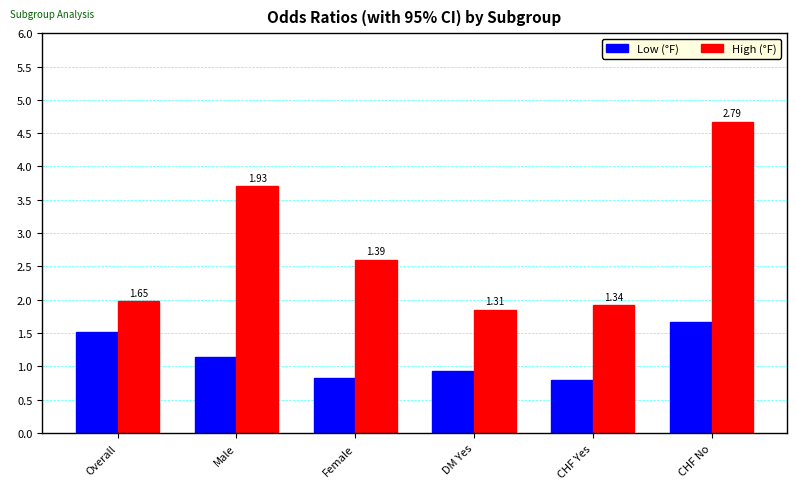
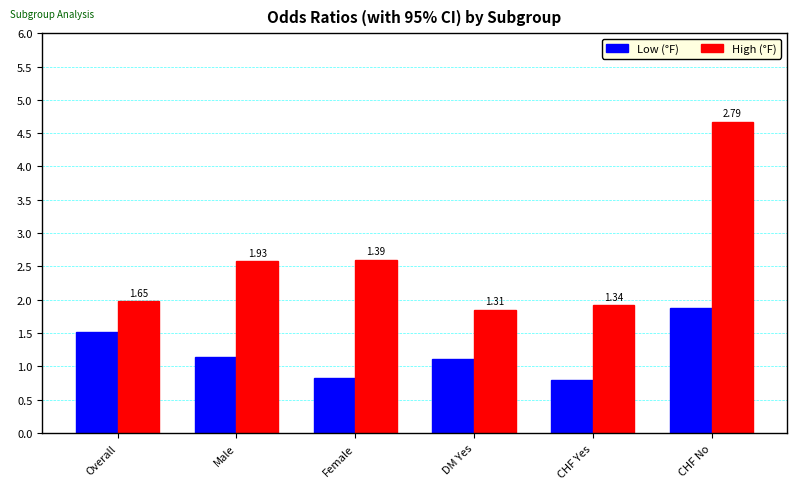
High (°F), Male: 3.7 -> 2.6
Low (°F), DM Yes: 0.9 -> 1.1
Low (°F), CHF No: 1.7 -> 1.9
